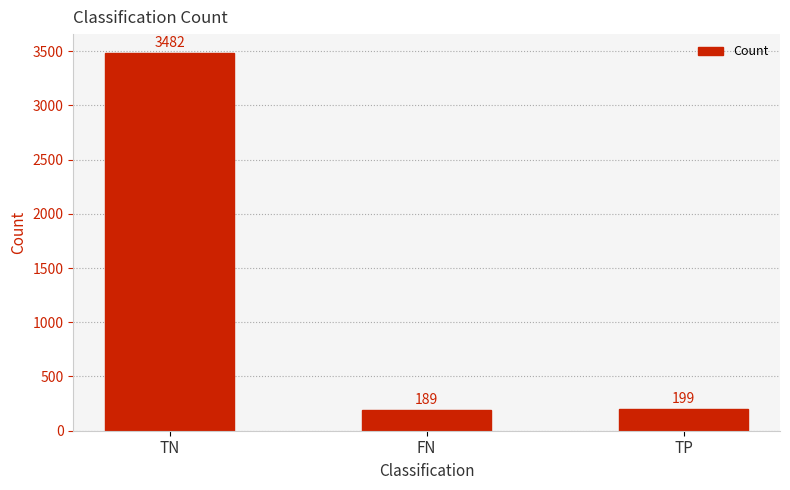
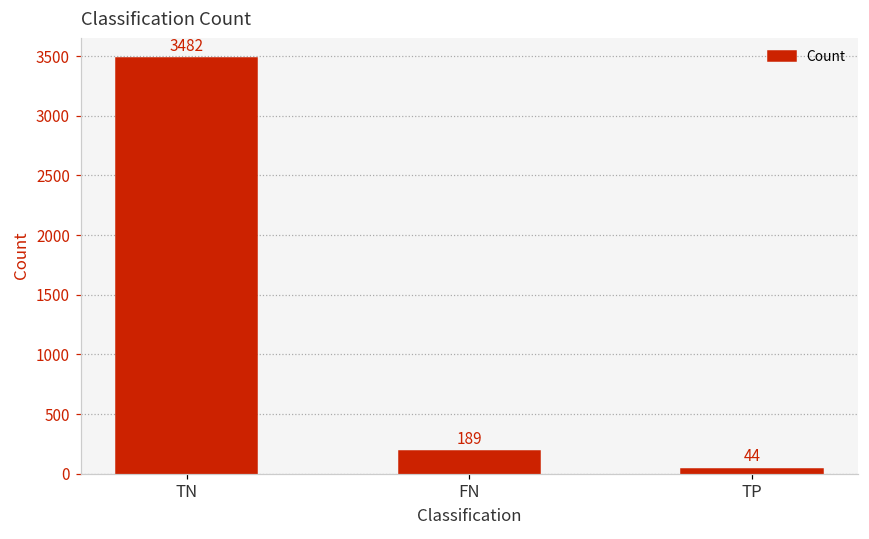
TP: 199 -> 44
